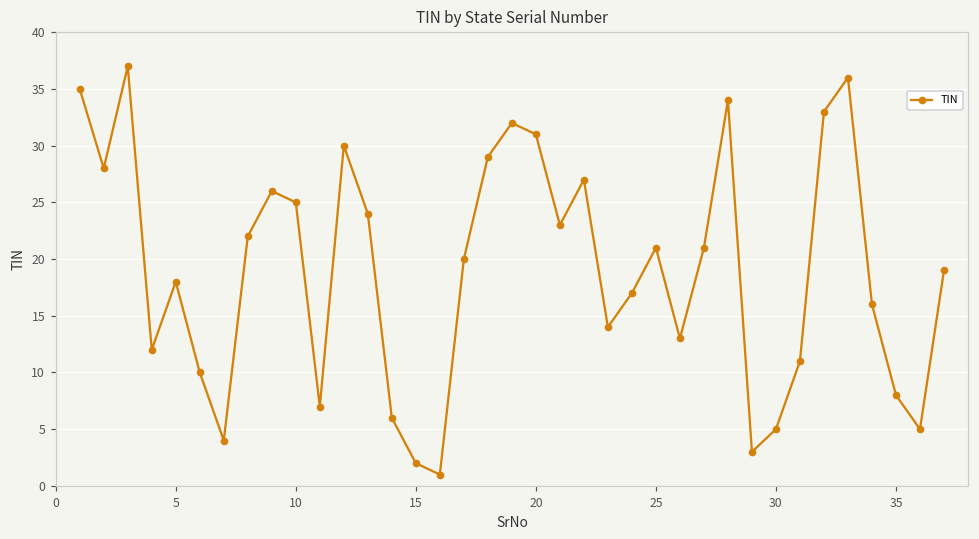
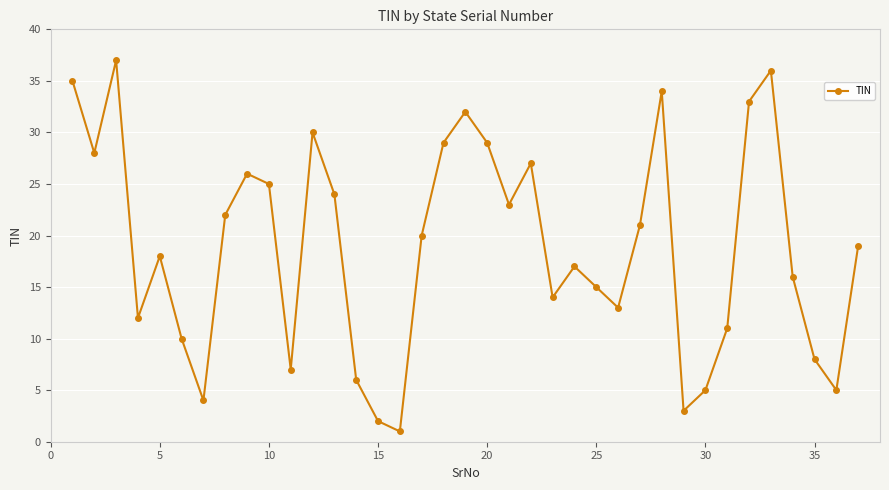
20: 31 -> 29
25: 21 -> 15
